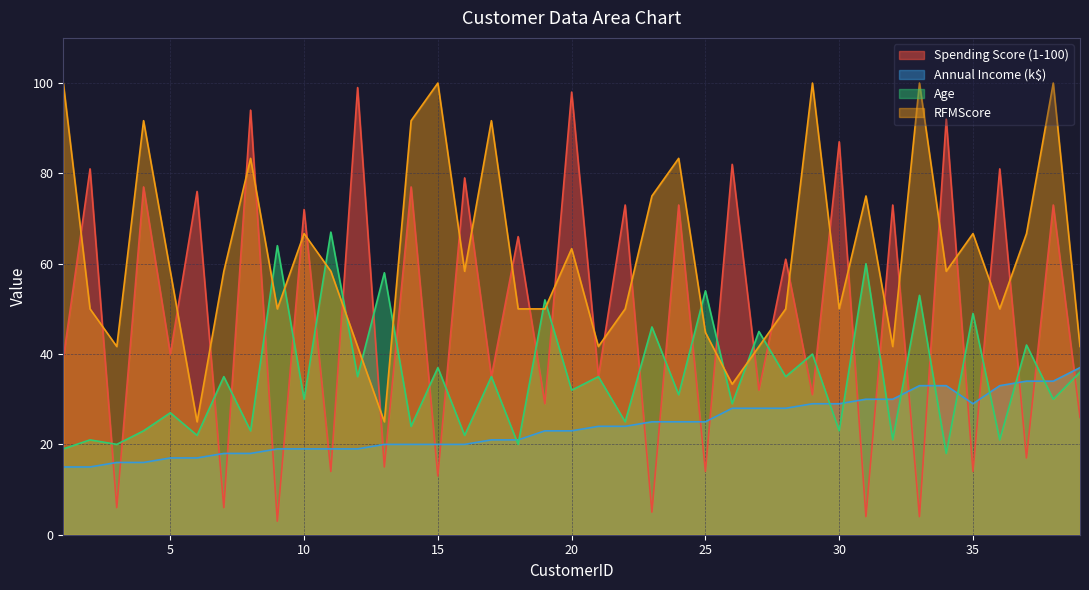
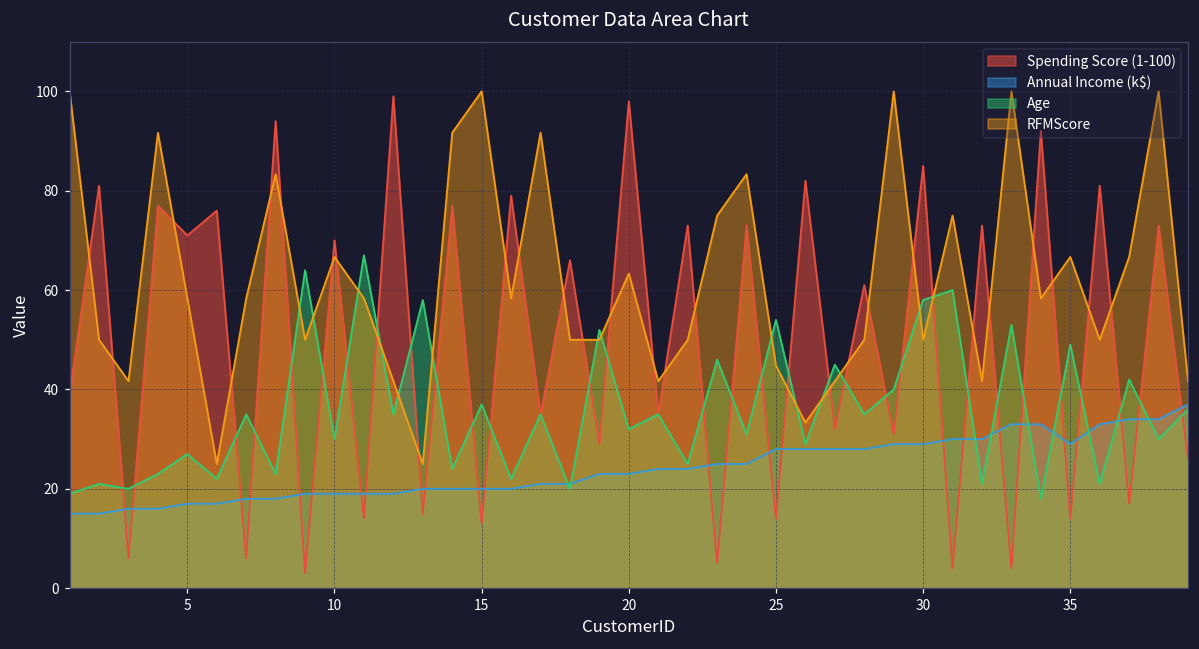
Spending Score (1-100), 5: 40 -> 71
Spending Score (1-100), 10: 72 -> 70
Annual Income (k$), 25: 25 -> 28
Spending Score (1-100), 30: 87 -> 85
Age, 30: 23 -> 58
